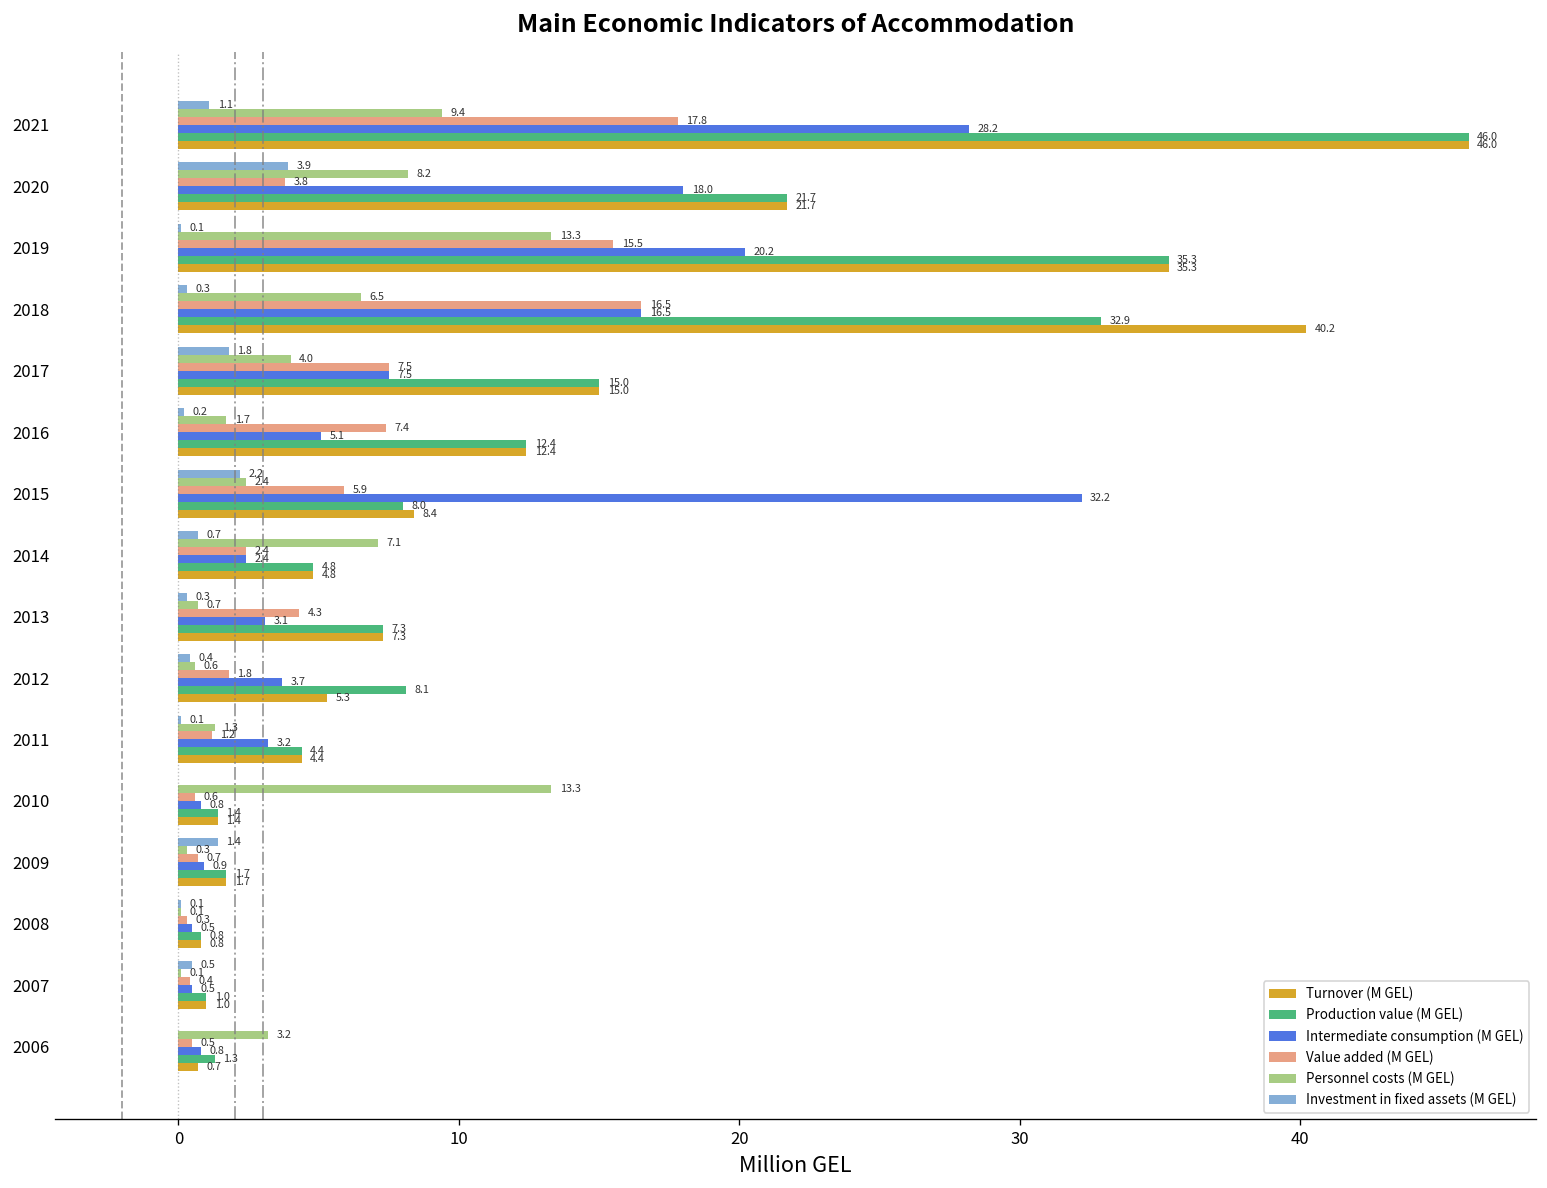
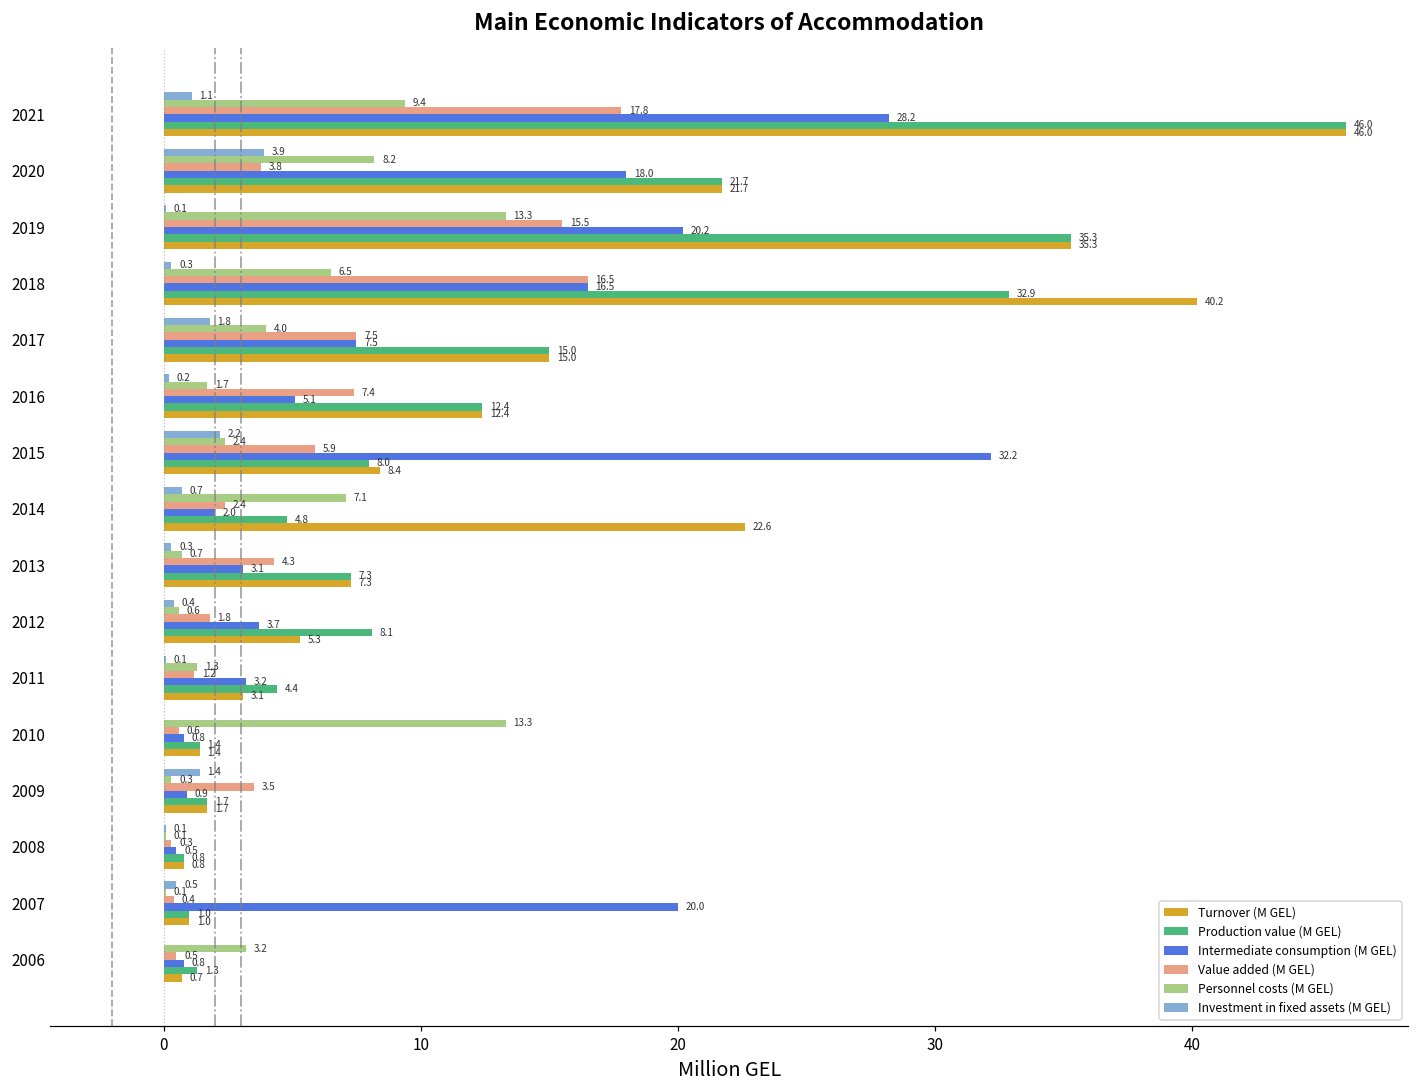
Intermediate consumption (M GEL), 2014: 2.4 -> 2.0
Turnover (M GEL), 2014: 4.8 -> 22.6
Turnover (M GEL), 2011: 4.4 -> 3.1
Value added (M GEL), 2009: 0.7 -> 3.5
Intermediate consumption (M GEL), 2007: 0.5 -> 20.0
